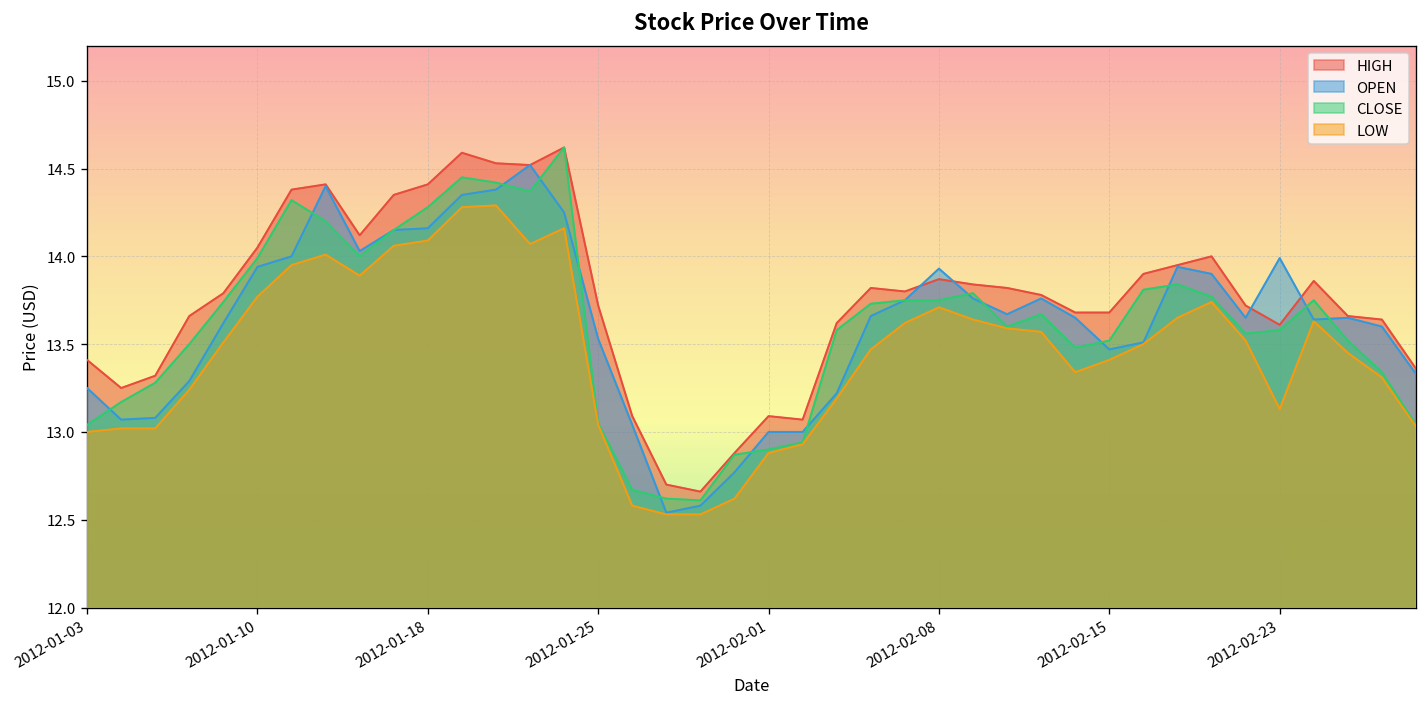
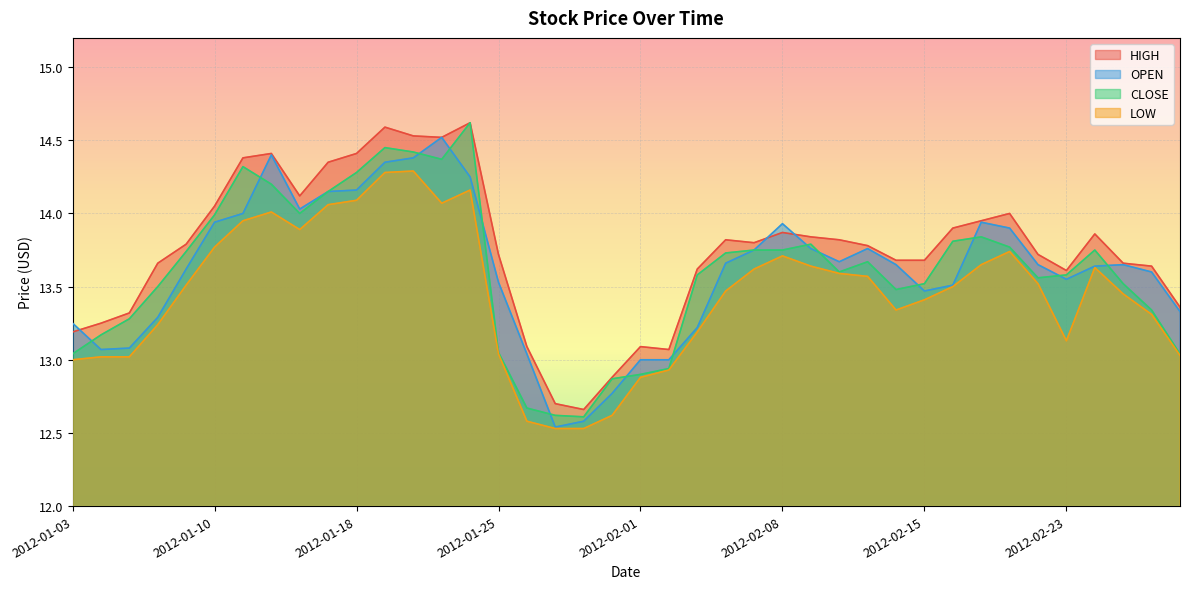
HIGH, 2012-01-03: 13.41 -> 13.19
OPEN, 2012-02-23: 13.99 -> 13.55
